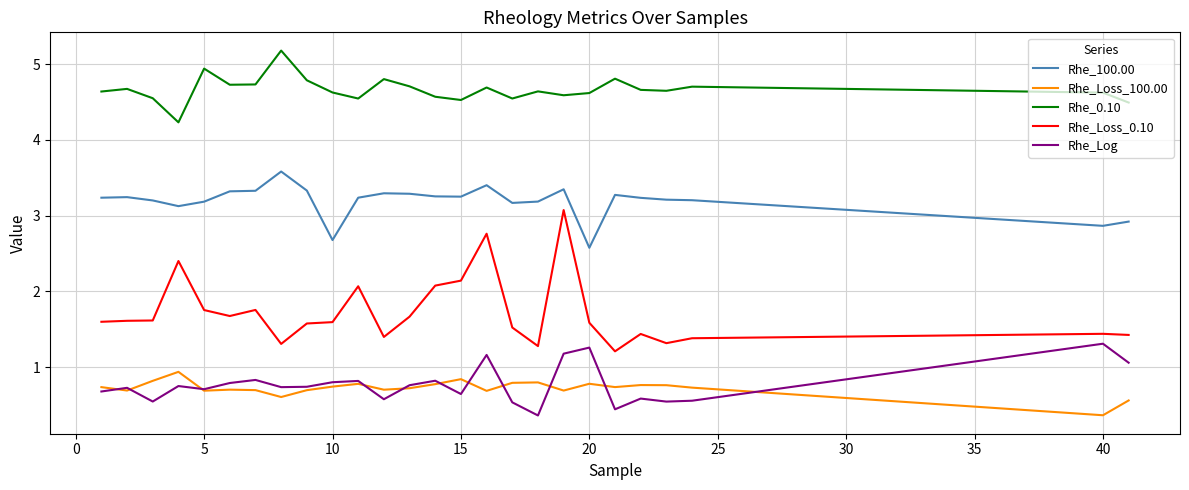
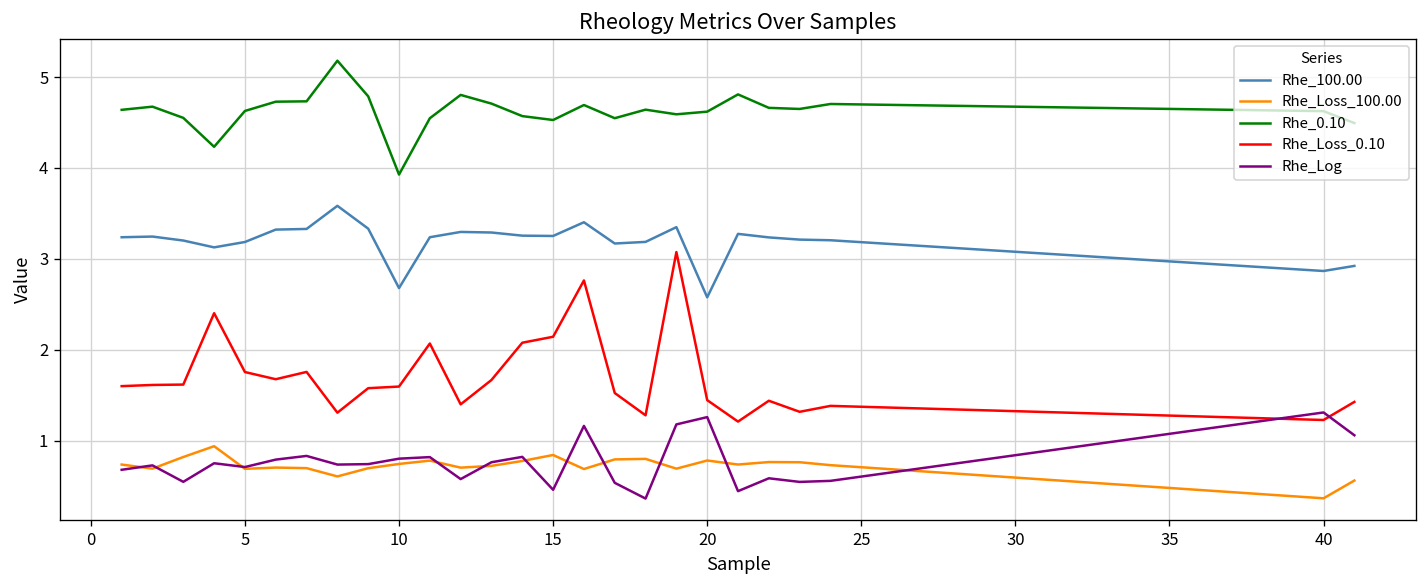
Rhe_0.10, 5: 4.9 -> 4.6
Rhe_0.10, 10: 4.6 -> 3.9
Rhe_Log, 15: 0.6 -> 0.5
Rhe_Loss_0.10, 20: 1.6 -> 1.4
Rhe_Loss_0.10, 40: 1.4 -> 1.2
